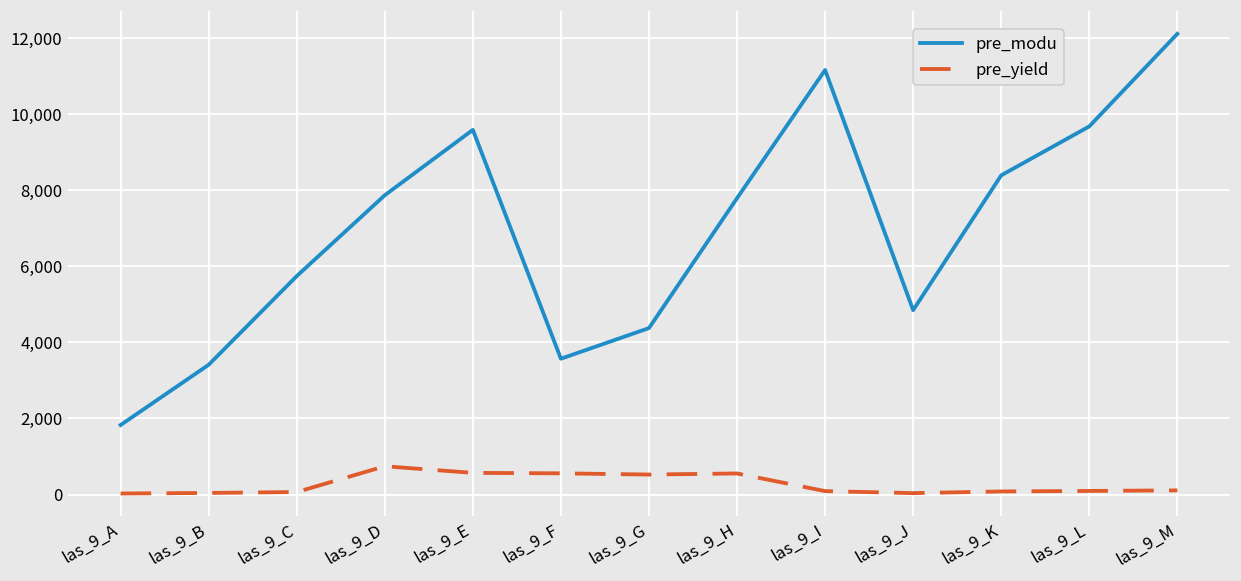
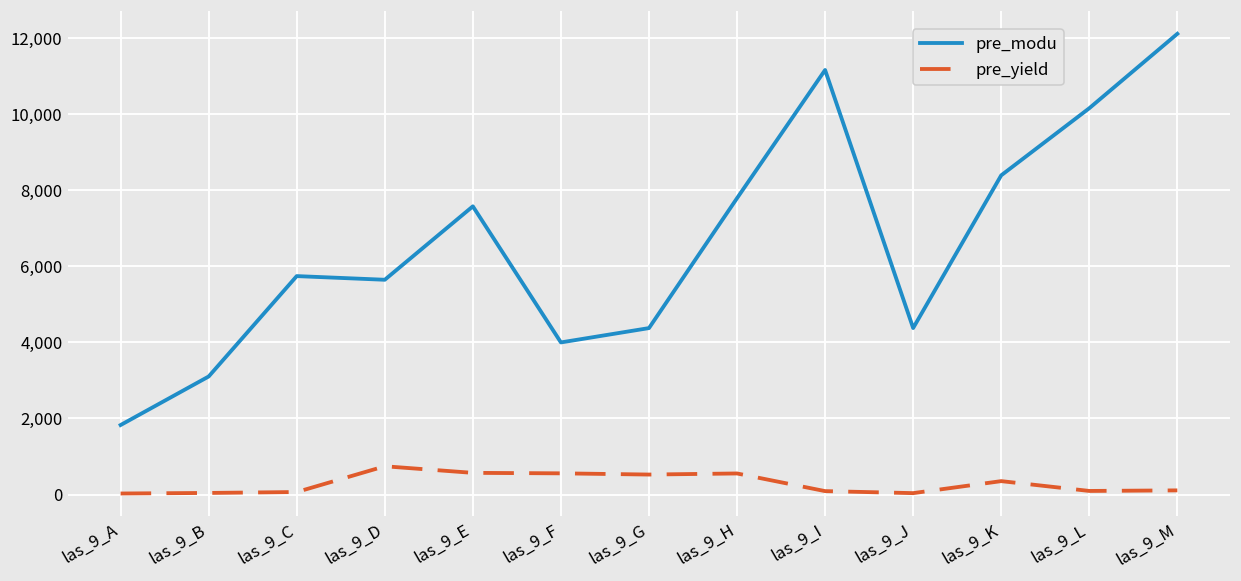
pre_modu, las_9_B: 3,400 -> 3,100
pre_modu, las_9_D: 7,900 -> 5,600
pre_modu, las_9_E: 9,600 -> 7,600
pre_modu, las_9_F: 3,600 -> 4,000
pre_modu, las_9_J: 4,800 -> 4,400
pre_yield, las_9_K: 100 -> 400
pre_modu, las_9_L: 9,700 -> 10,200
